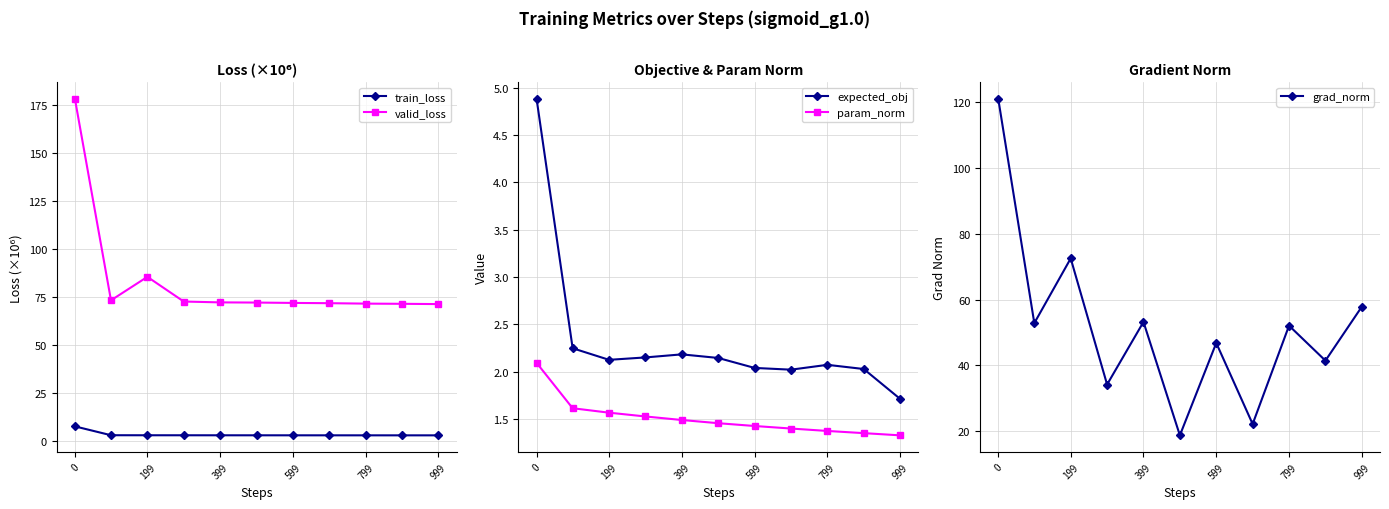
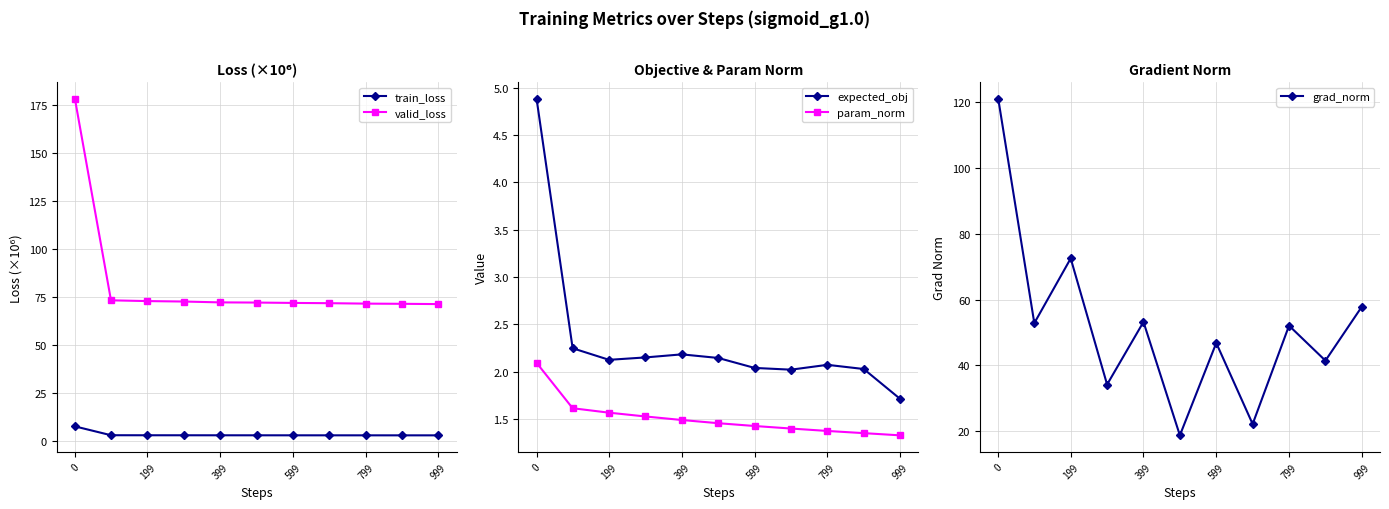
Loss (×10⁶), valid_loss, 199: 85 -> 73
